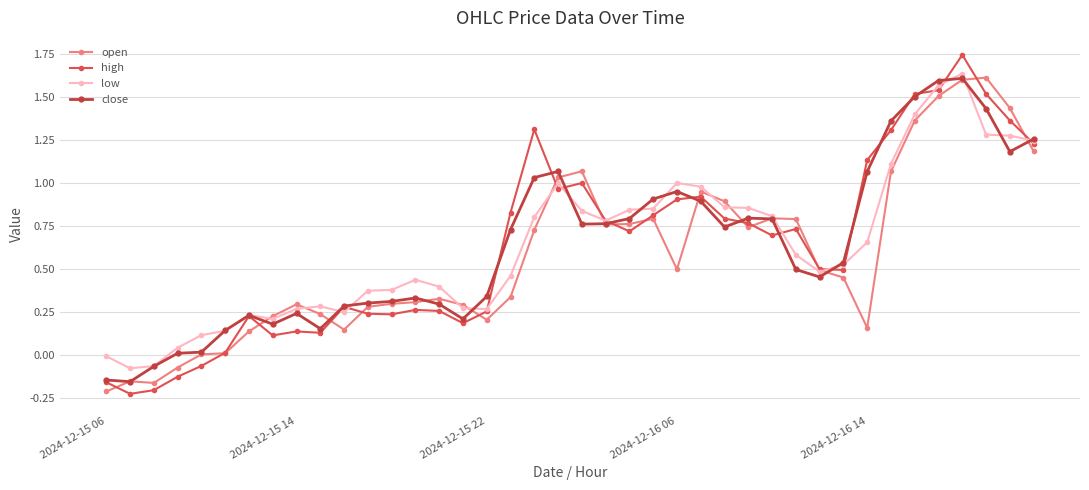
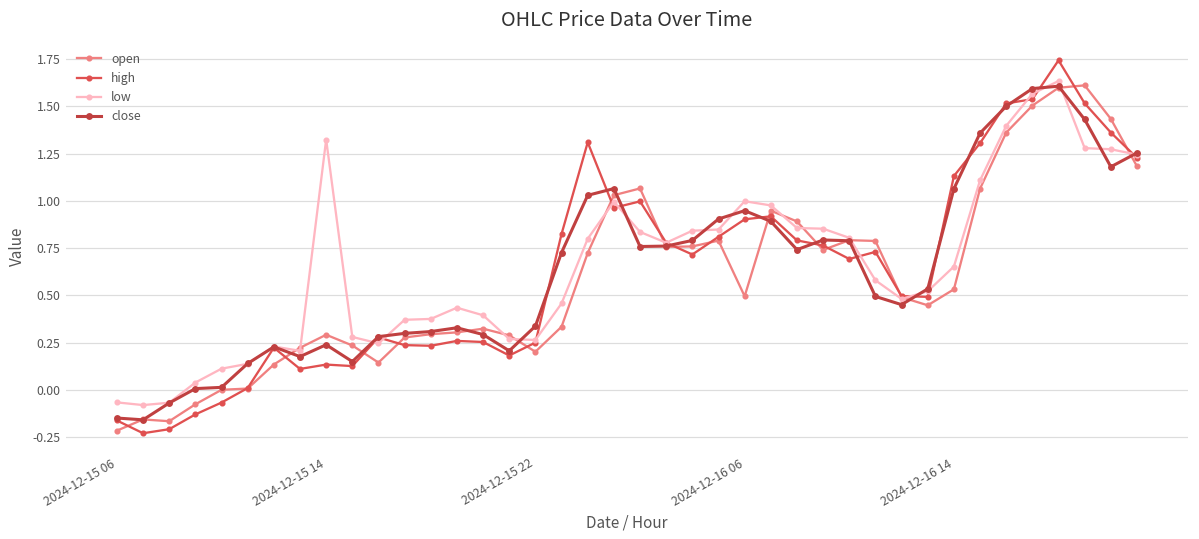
low, 2024-12-15 06: -0.01 -> -0.07
low, 2024-12-15 14: 0.27 -> 1.32
open, 2024-12-16 14: 0.16 -> 0.53
